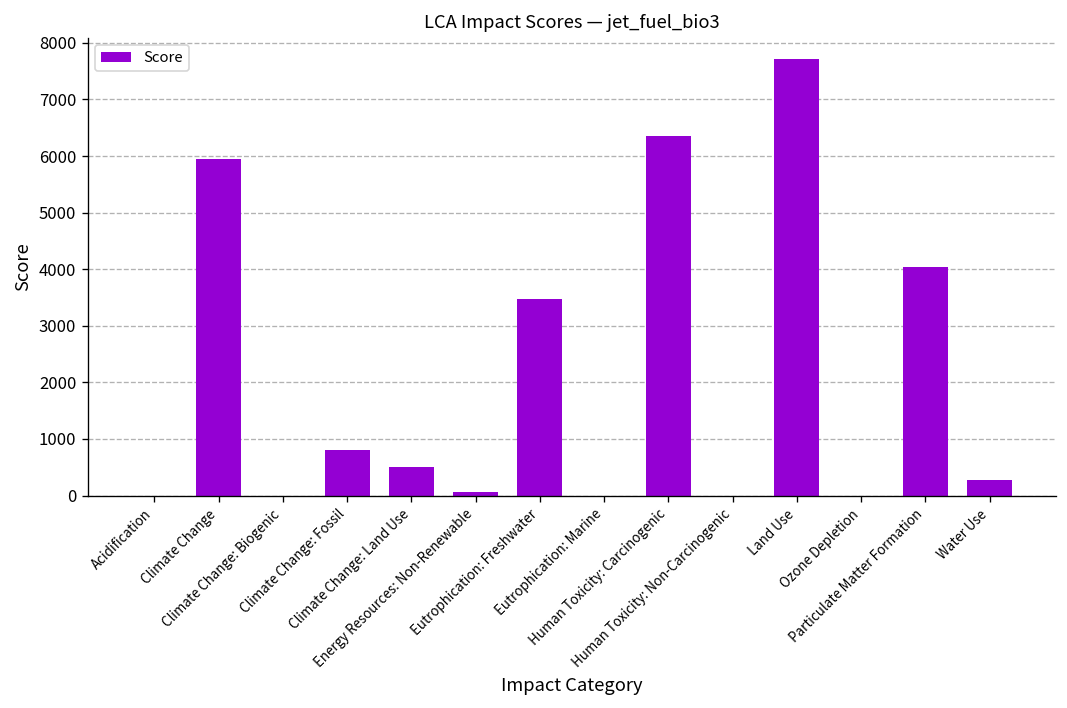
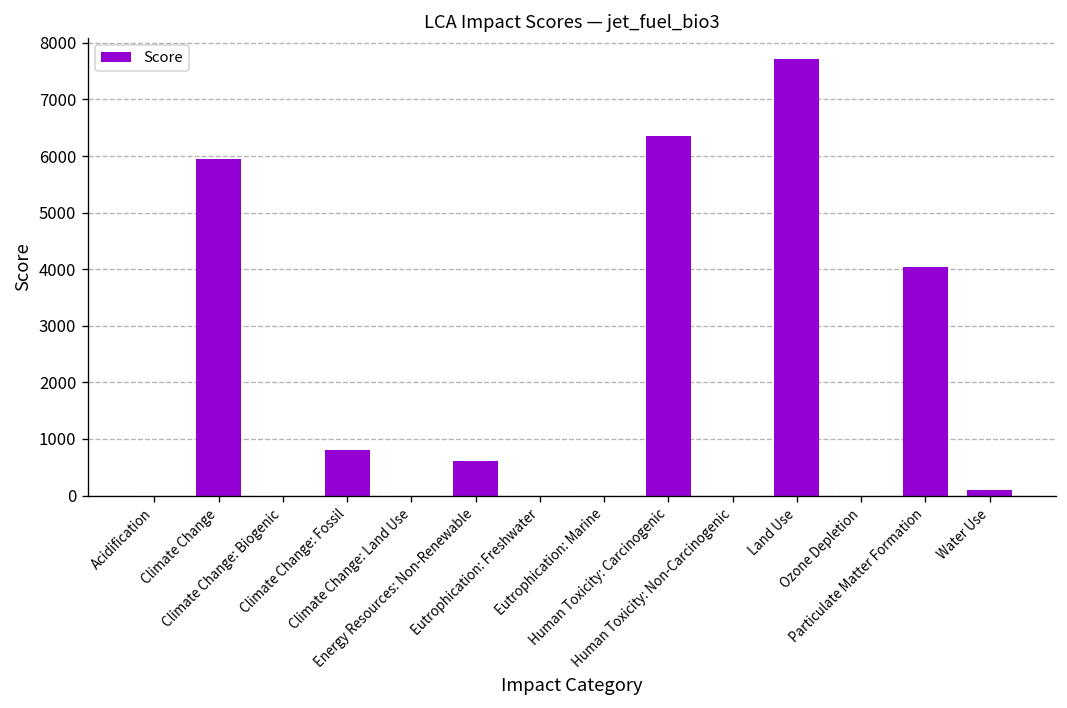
Climate Change: Land Use: 500 -> 0
Energy Resources: Non-Renewable: 100 -> 600
Eutrophication: Freshwater: 3500 -> 0
Water Use: 300 -> 100
